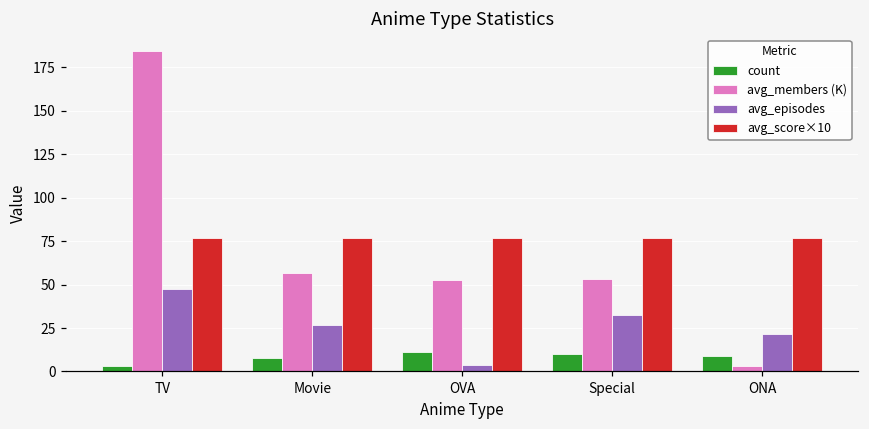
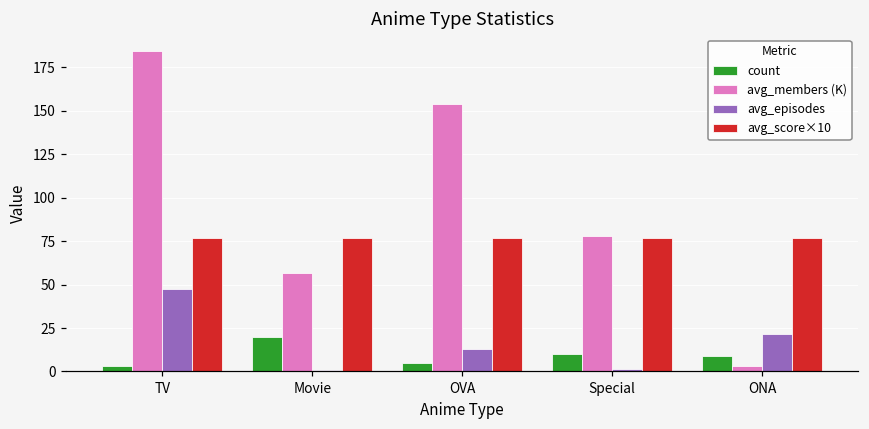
count, Movie: 8 -> 20
avg_episodes, Movie: 27 -> 1
count, OVA: 11 -> 5
avg_members (K), OVA: 52 -> 154
avg_episodes, OVA: 4 -> 13
avg_members (K), Special: 53 -> 78
avg_episodes, Special: 33 -> 2
